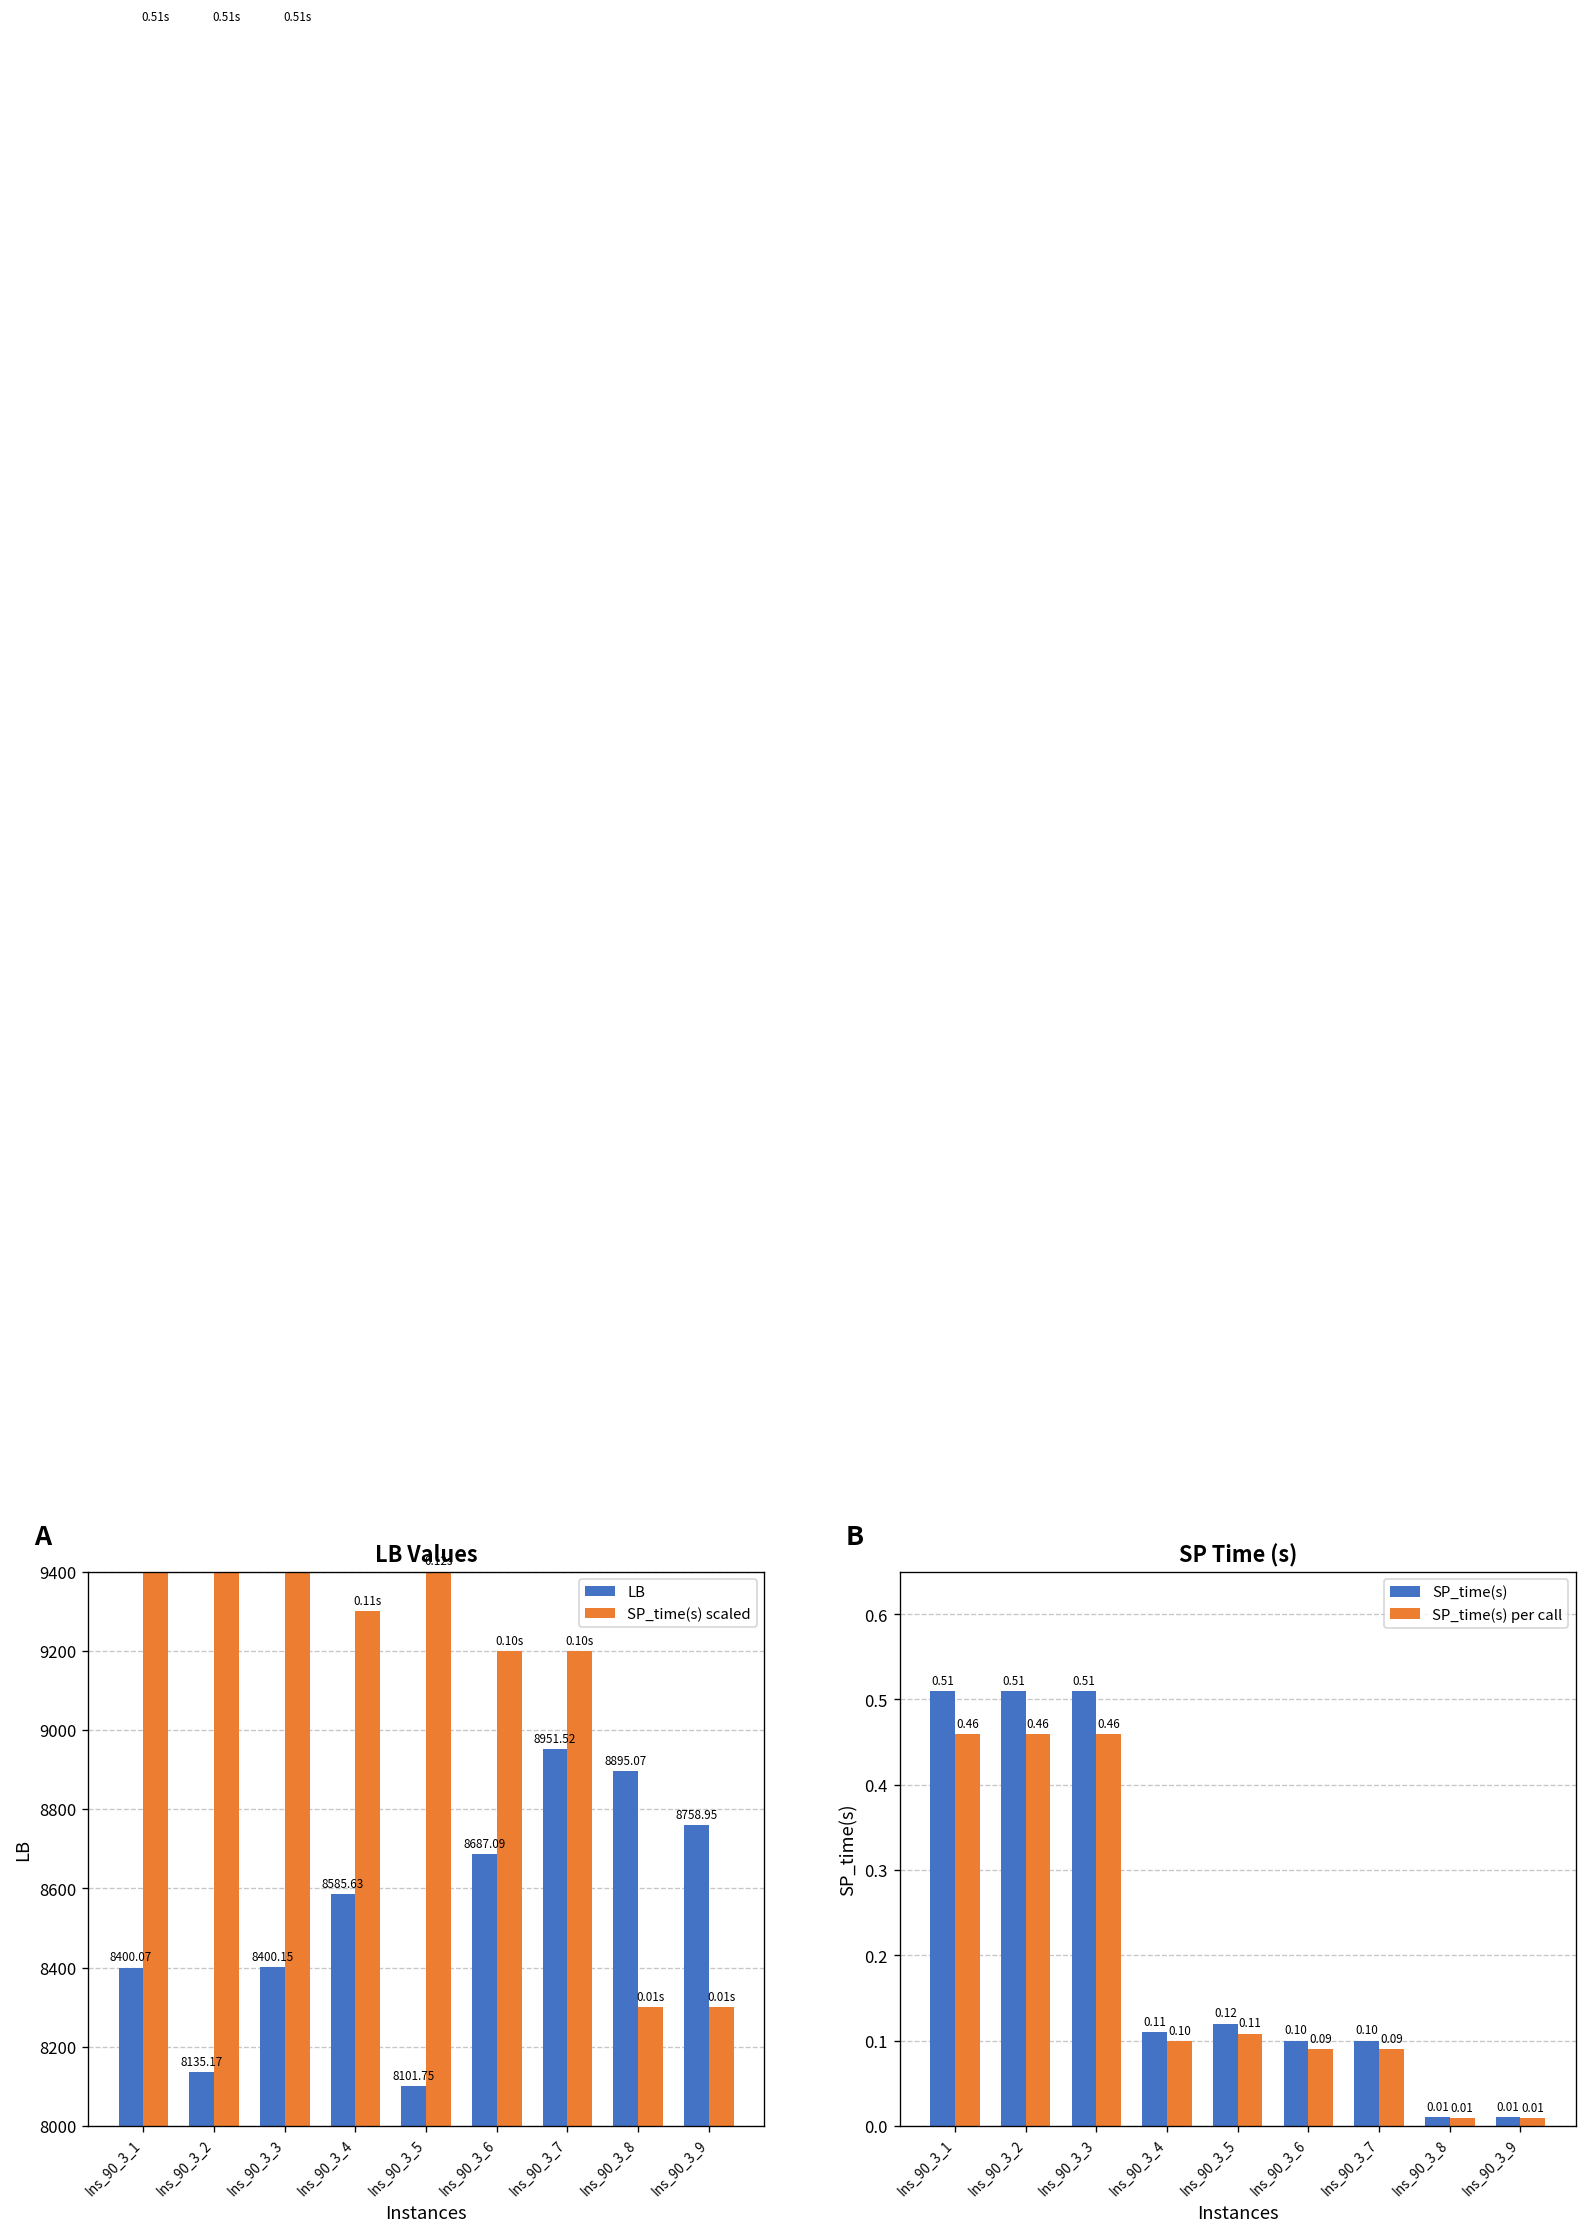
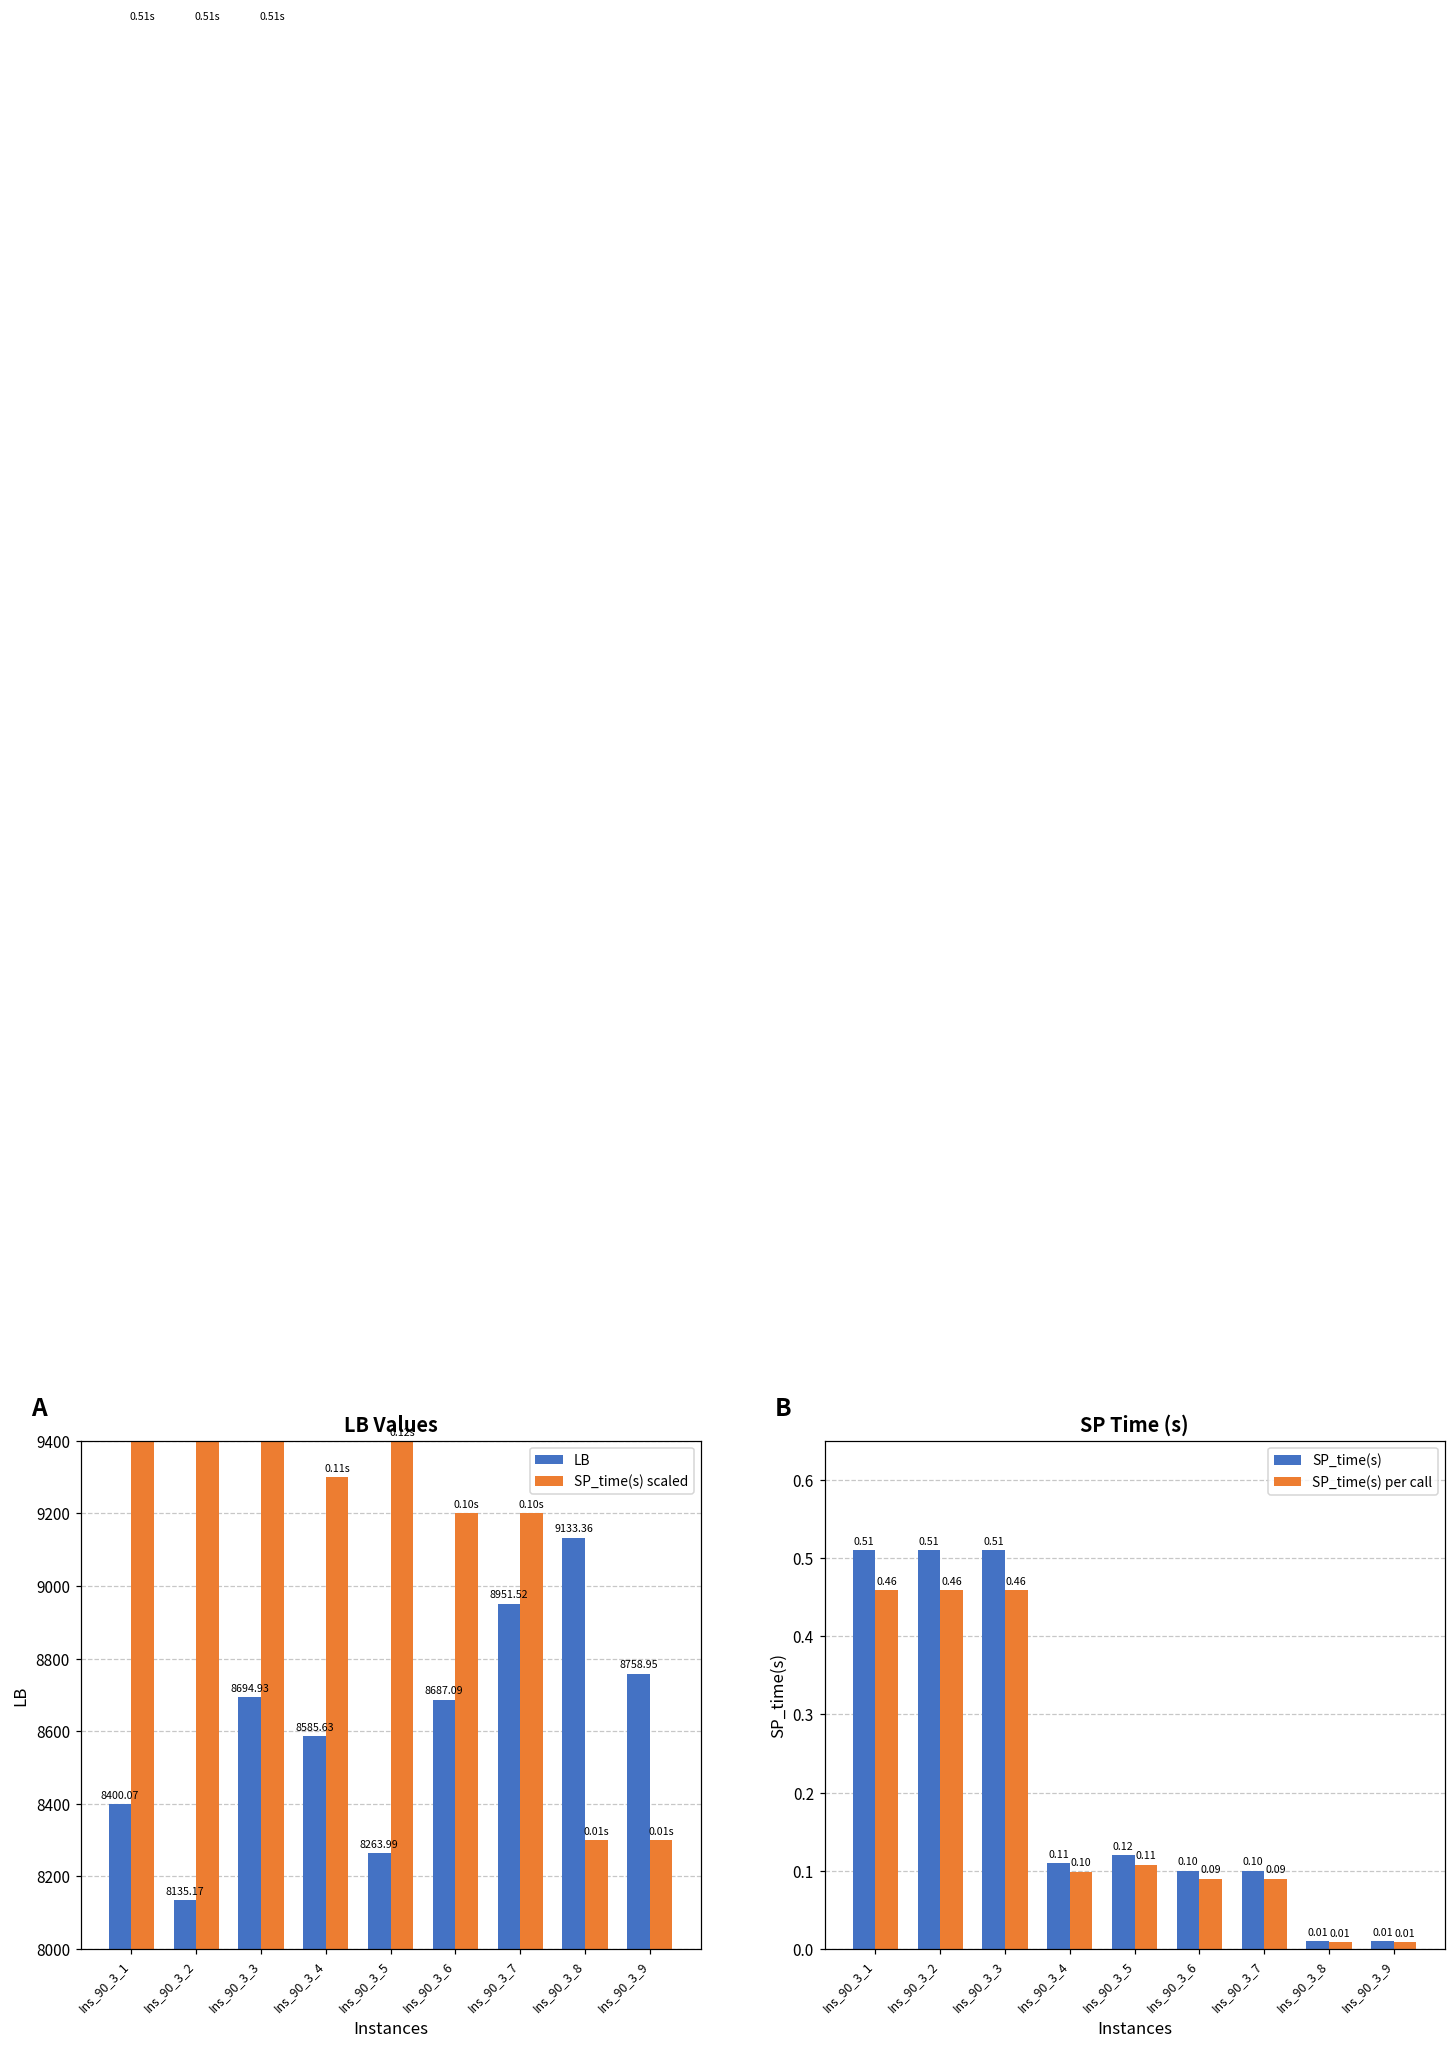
LB Values, LB, Ins_90_3_3: 8400.15 -> 8694.93
LB Values, LB, Ins_90_3_5: 8101.75 -> 8263.99
LB Values, LB, Ins_90_3_8: 8895.07 -> 9133.36
